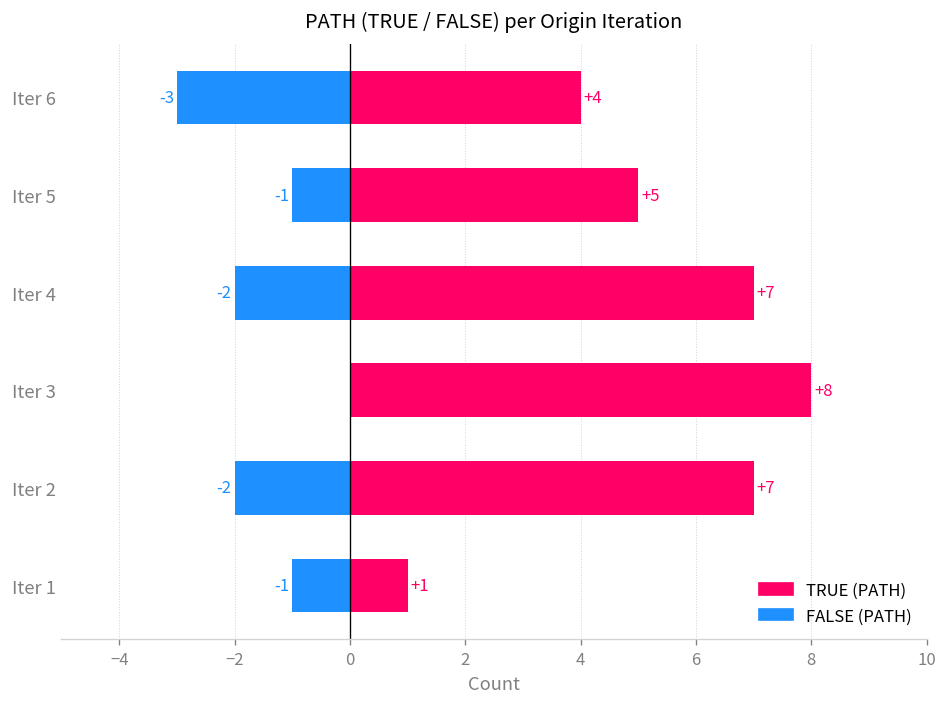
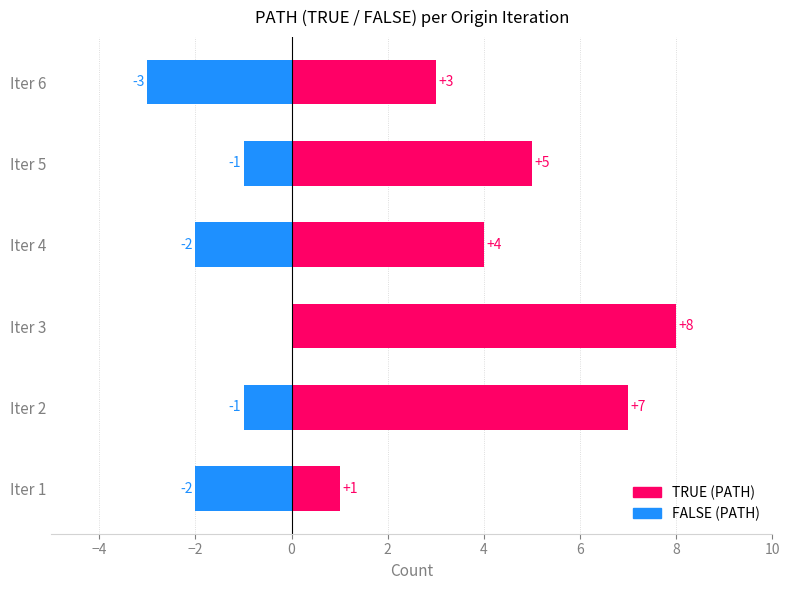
TRUE (PATH), Iter 6: +4 -> +3
TRUE (PATH), Iter 4: +7 -> +4
FALSE (PATH), Iter 2: -2 -> -1
FALSE (PATH), Iter 1: -1 -> -2
